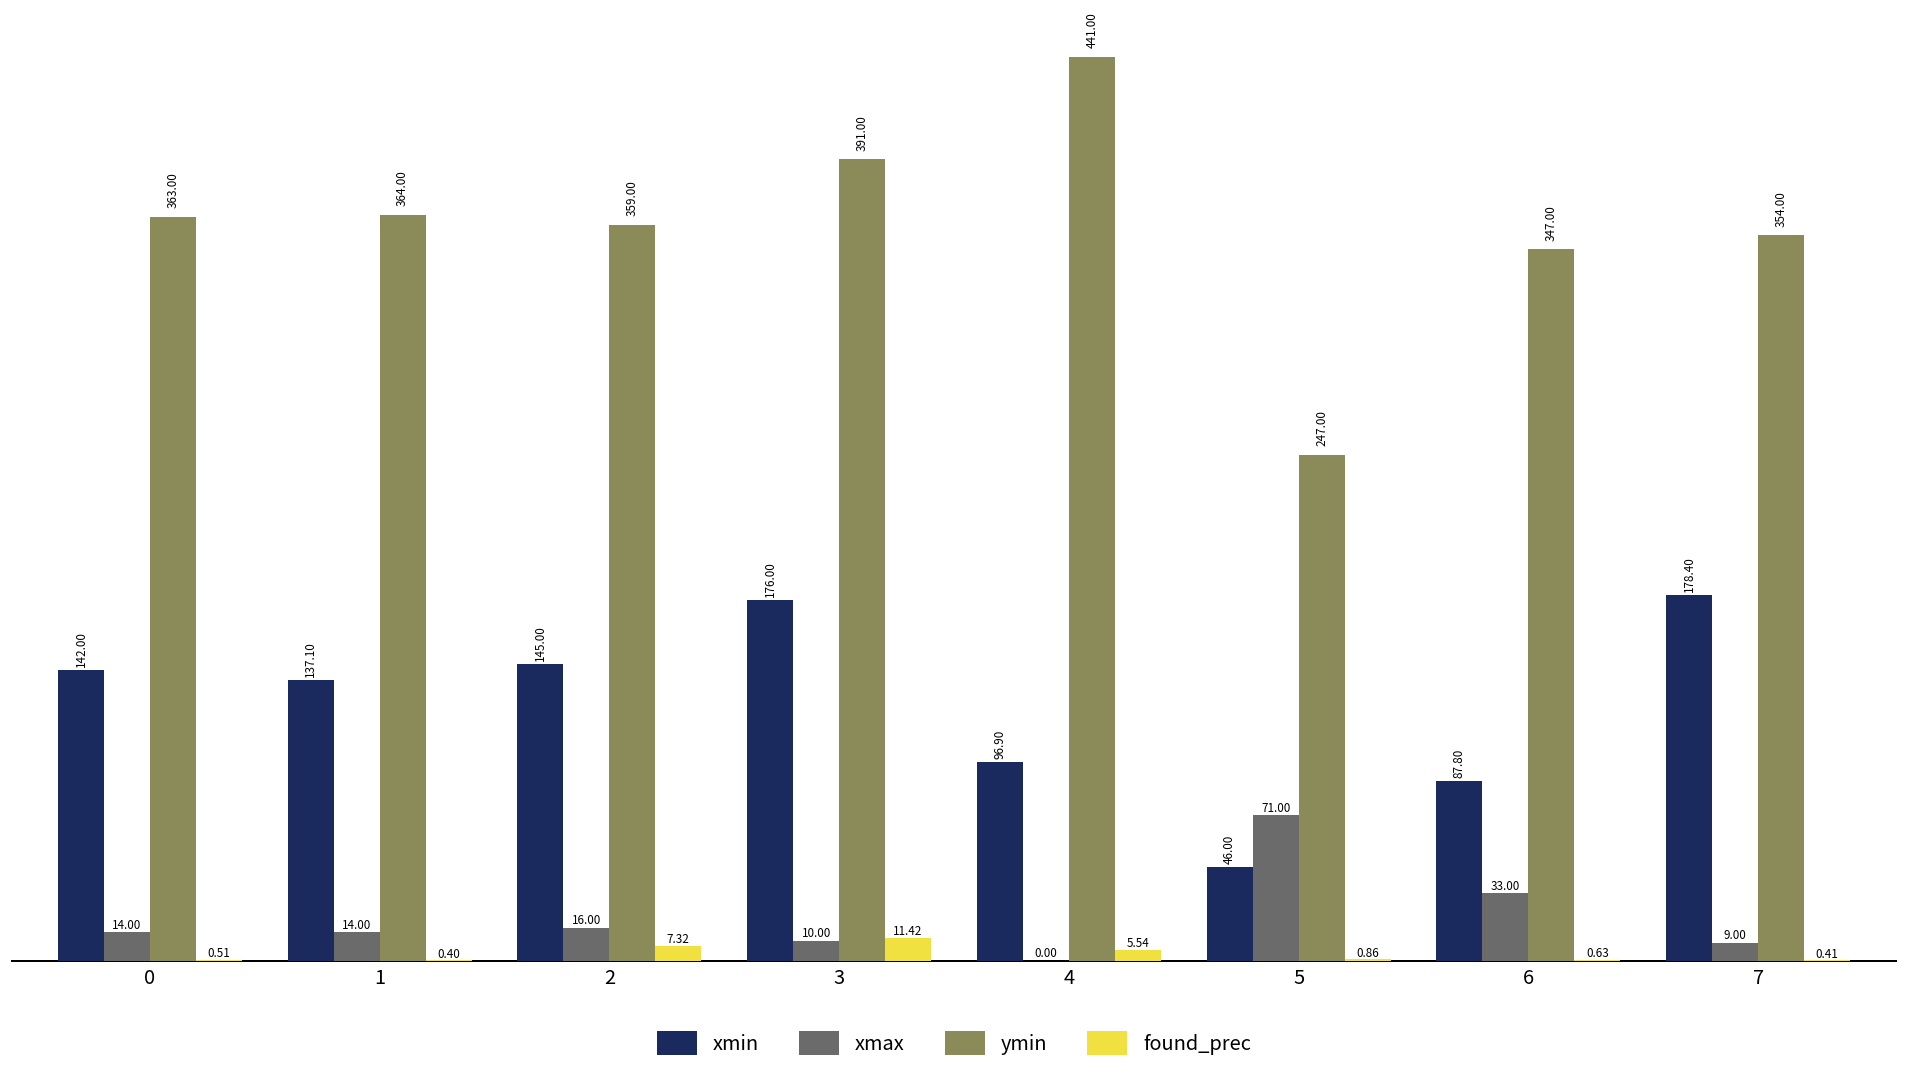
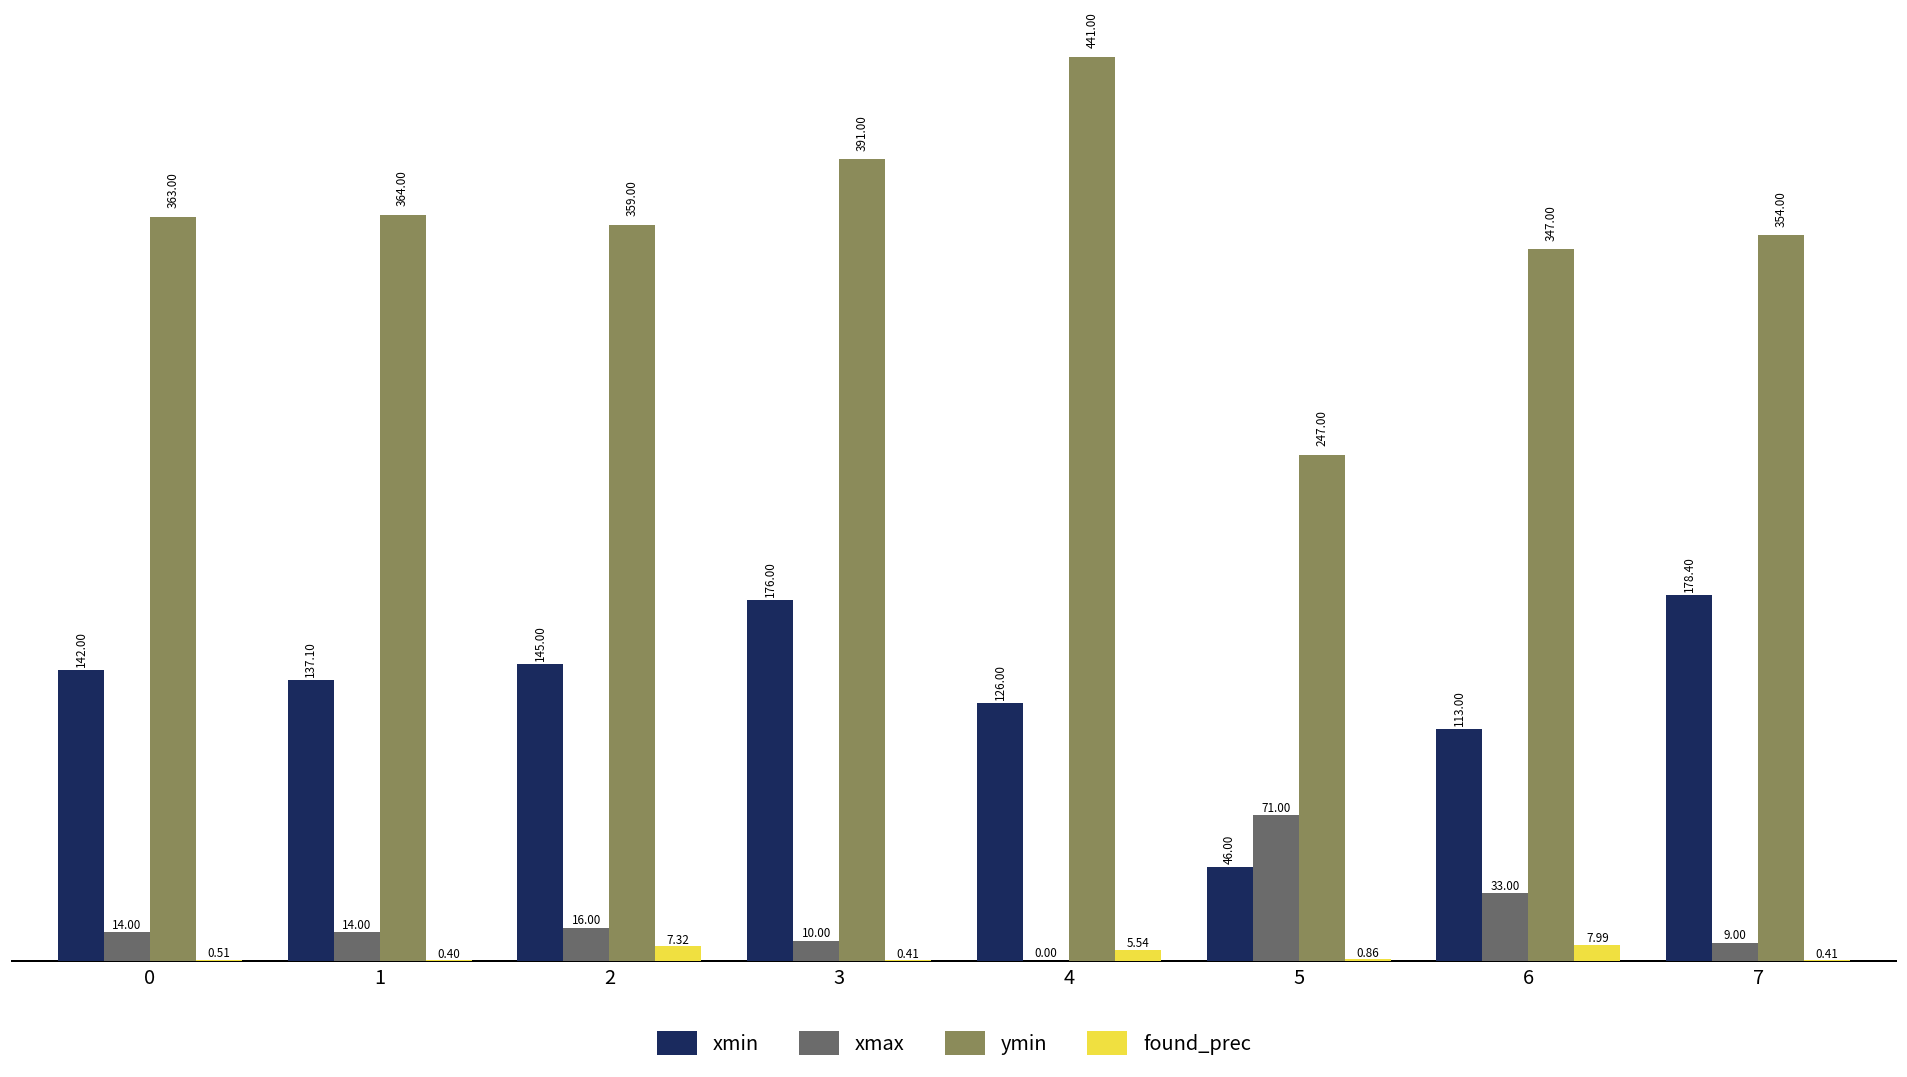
found_prec, 3: 11.42 -> 0.41
xmin, 4: 96.90 -> 126.00
xmin, 6: 87.80 -> 113.00
found_prec, 6: 0.63 -> 7.99
